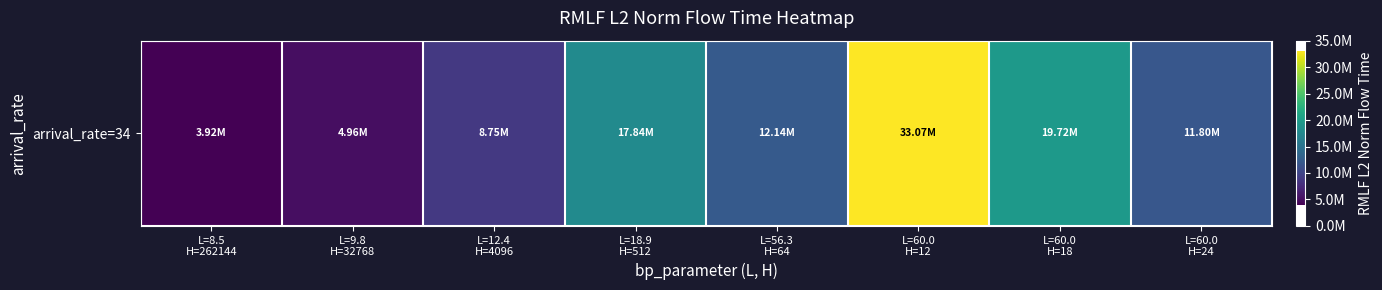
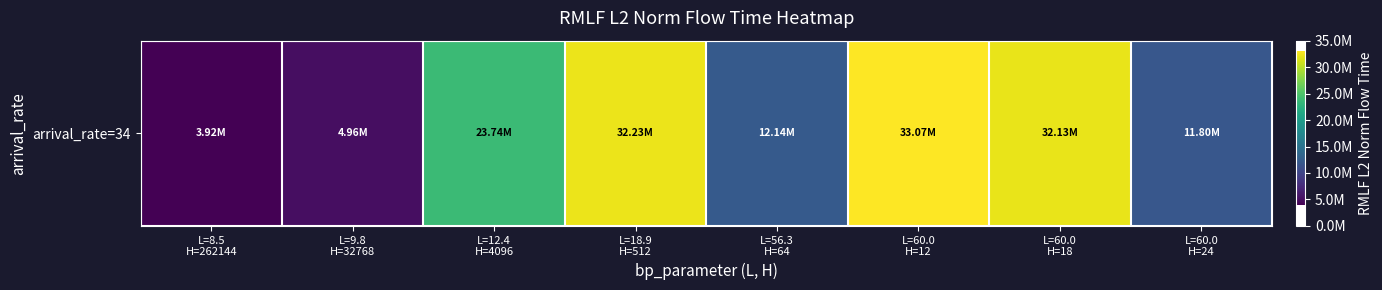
arrival_rate=34, L=12.4 H=4096: 8.75M -> 23.74M
arrival_rate=34, L=18.9 H=512: 17.84M -> 32.23M
arrival_rate=34, L=60.0 H=18: 19.72M -> 32.13M
